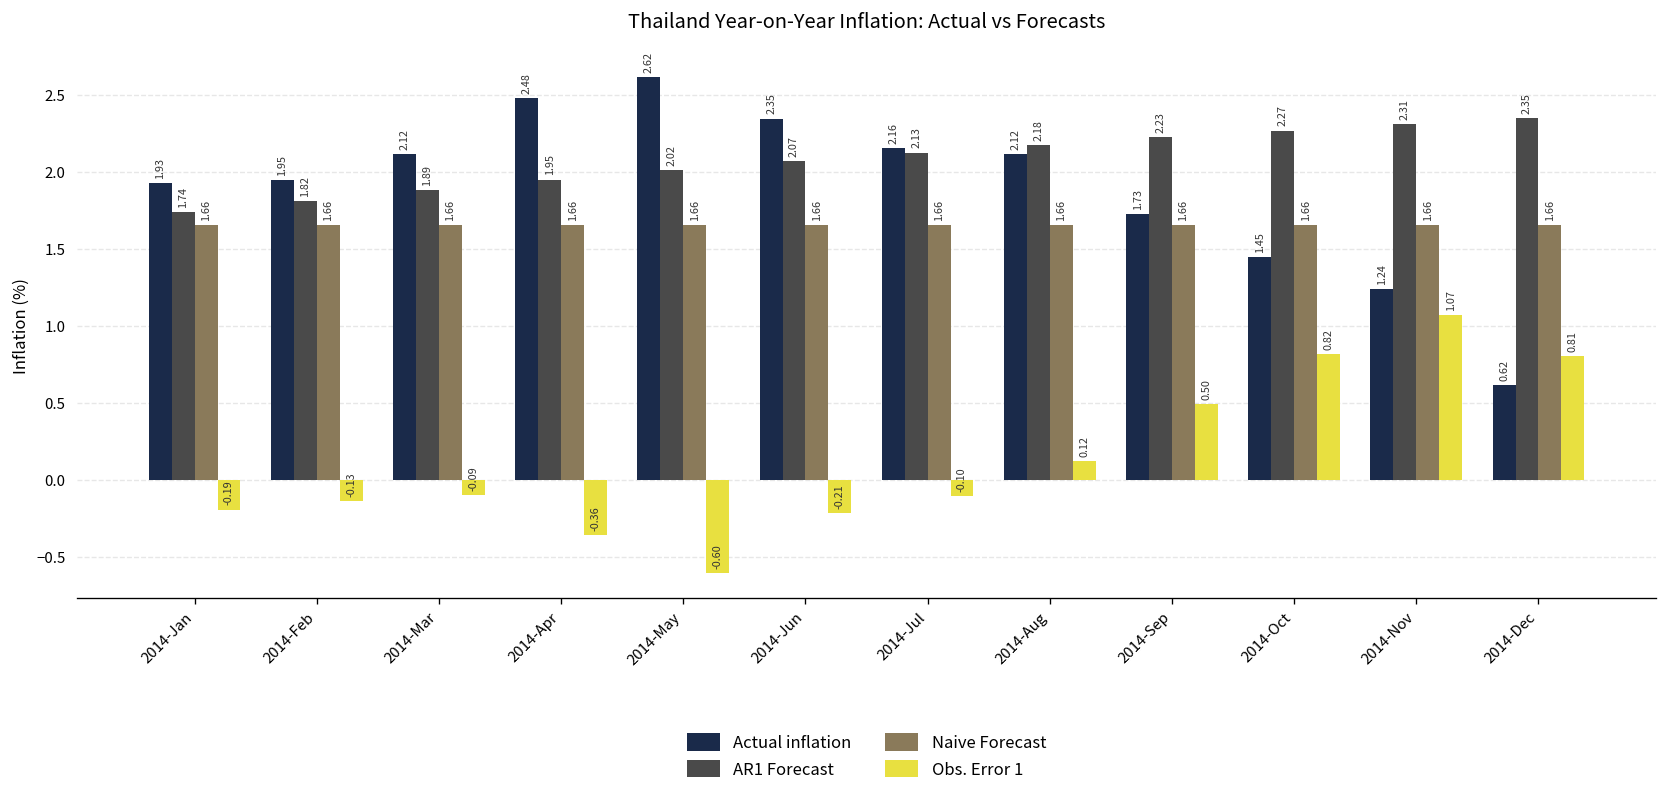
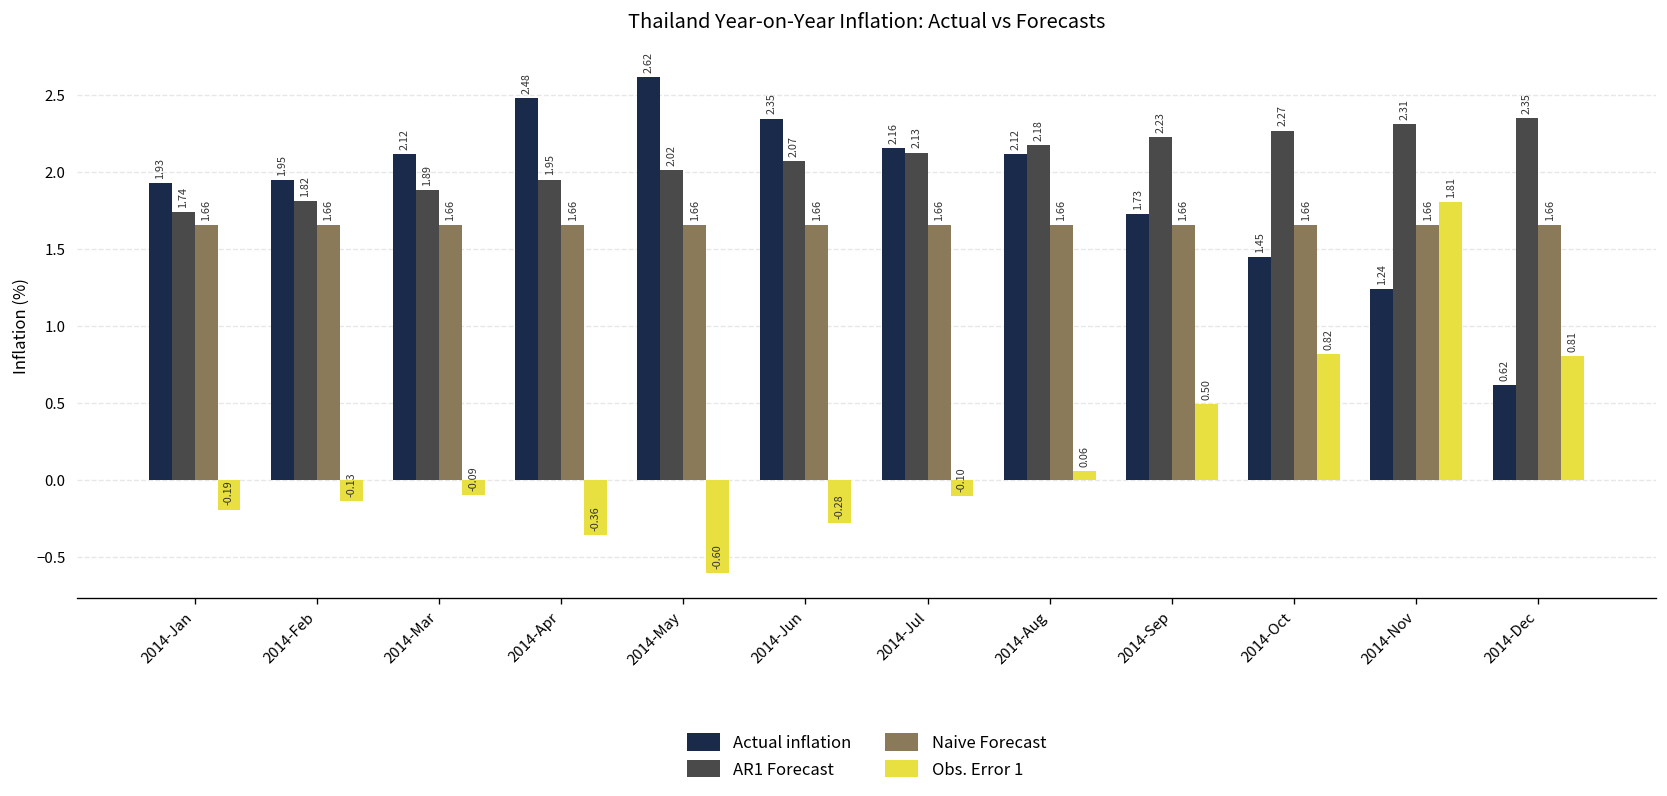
Obs. Error 1, 2014-Jun: -0.21 -> -0.28
Obs. Error 1, 2014-Aug: 0.12 -> 0.06
Obs. Error 1, 2014-Nov: 1.07 -> 1.81
